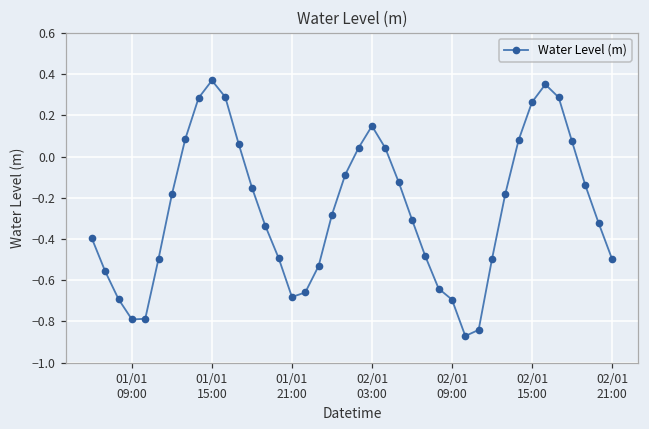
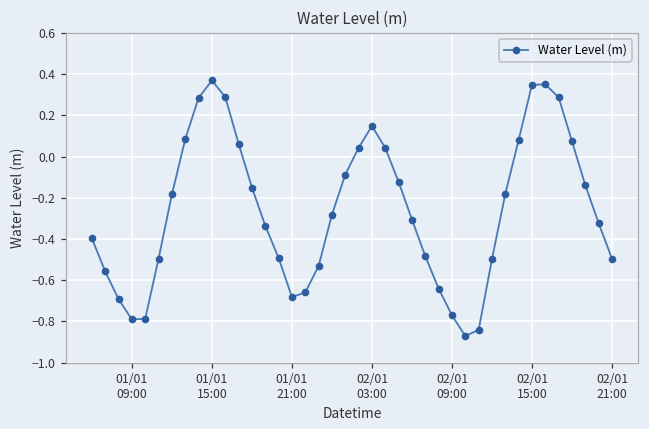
02/01 09:00: -0.69 -> -0.77
02/01 15:00: 0.26 -> 0.35
